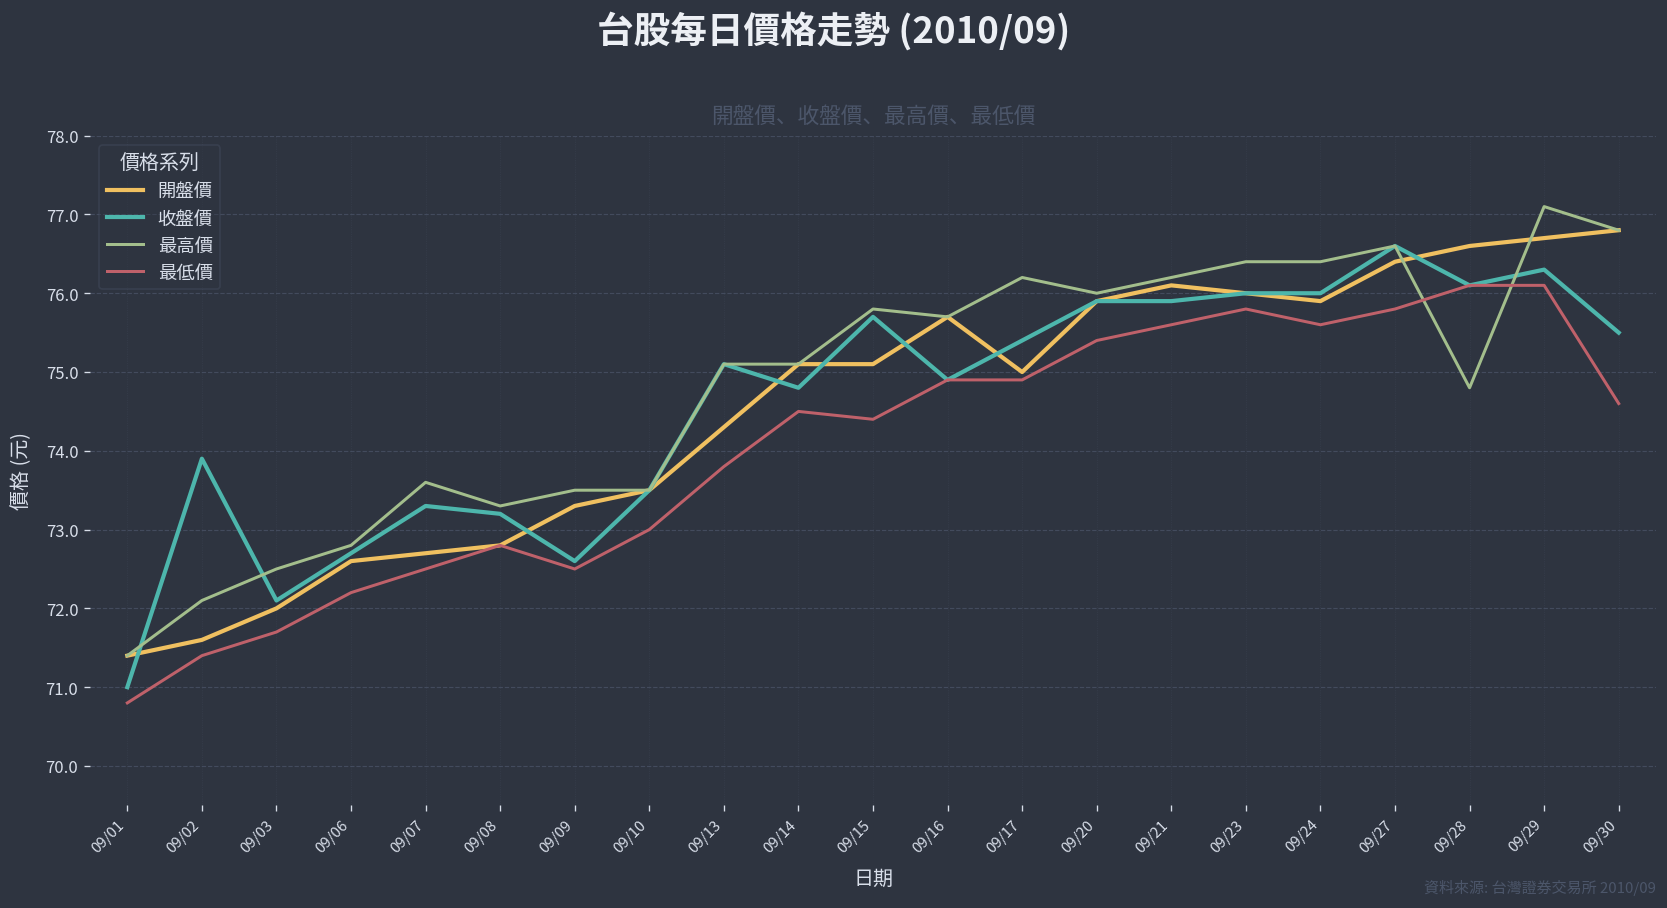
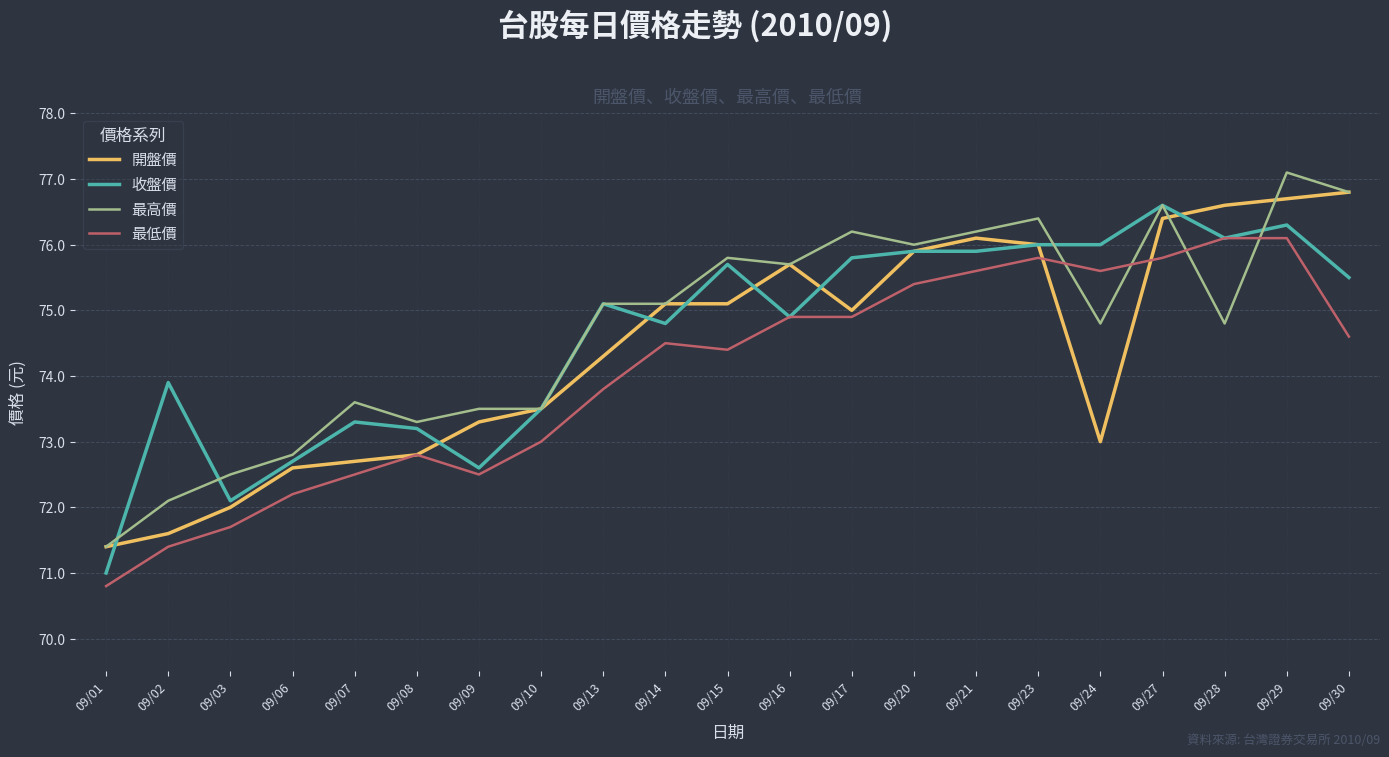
收盤價, 09/17: 75.4 -> 75.8
開盤價, 09/24: 75.9 -> 73.0
最高價, 09/24: 76.4 -> 74.8
